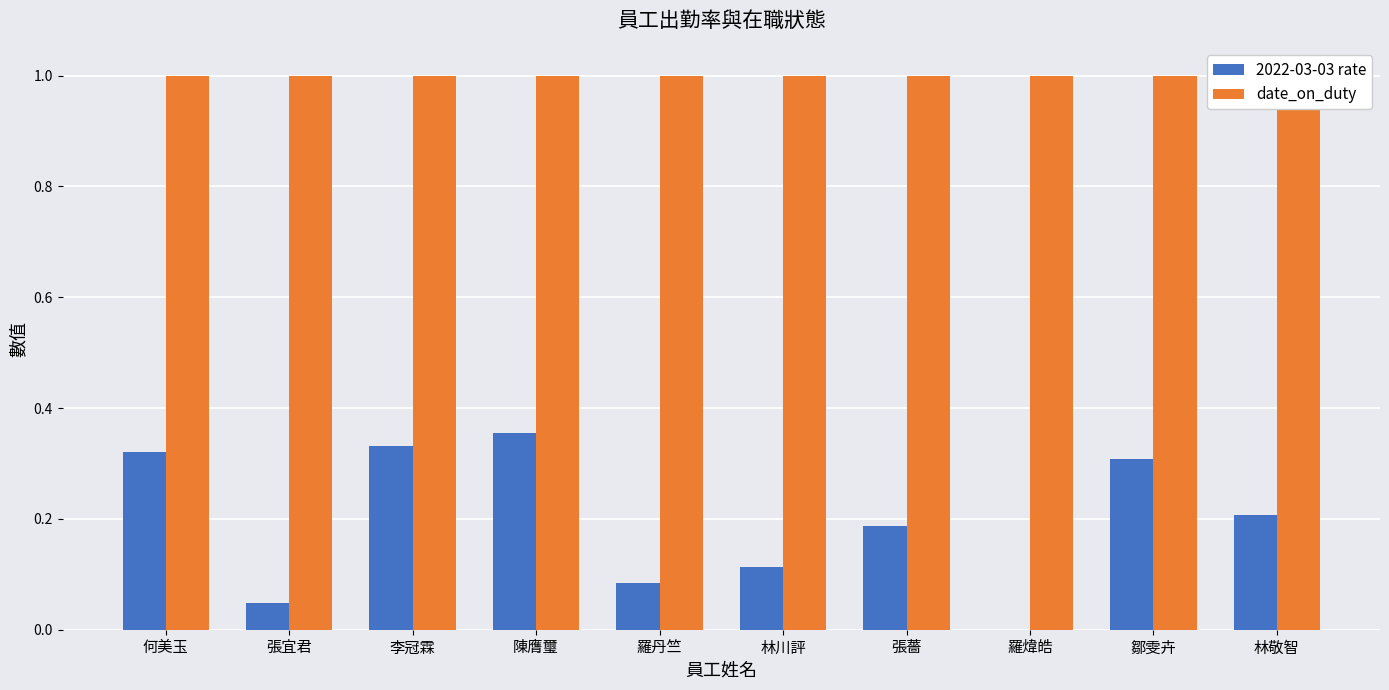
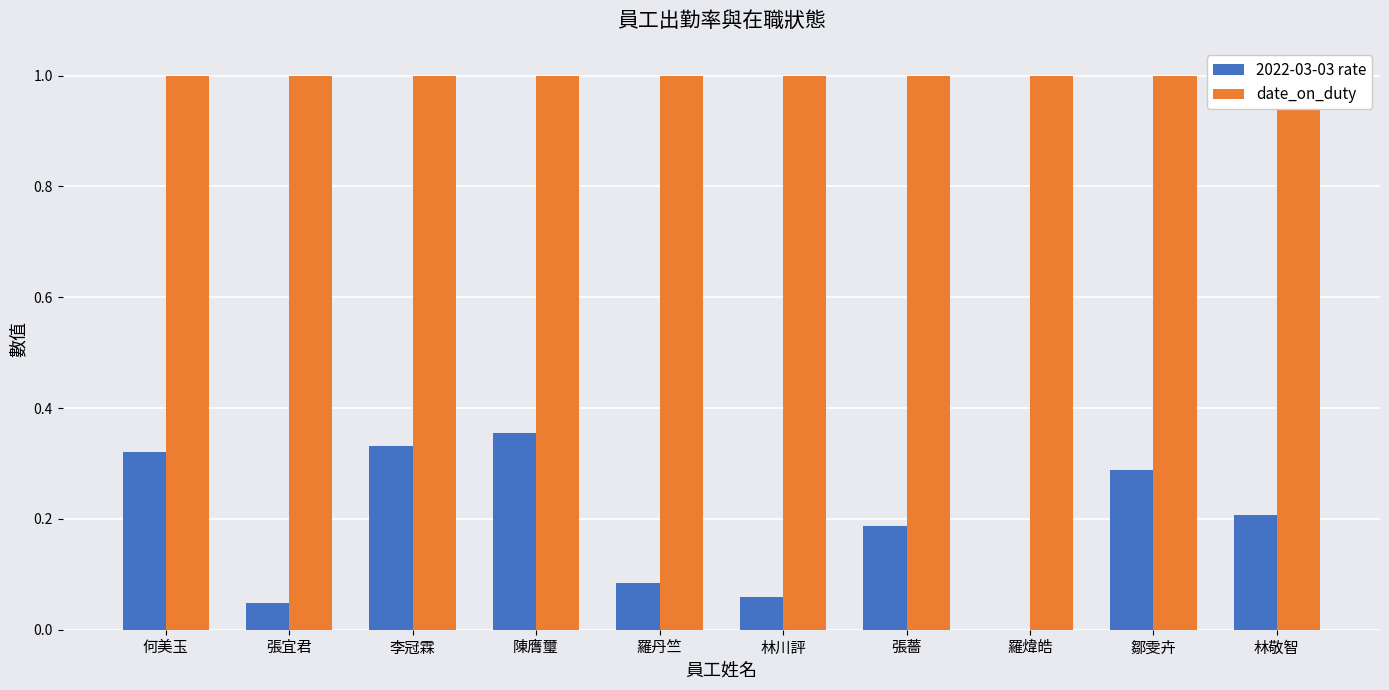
2022-03-03 rate, 林川評: 0.11 -> 0.06
2022-03-03 rate, 鄒雯卉: 0.31 -> 0.29
